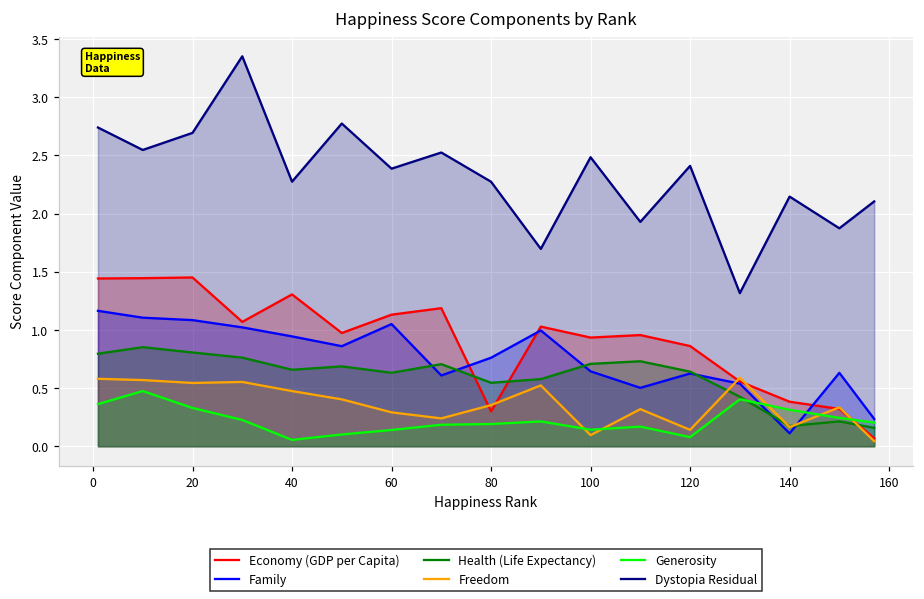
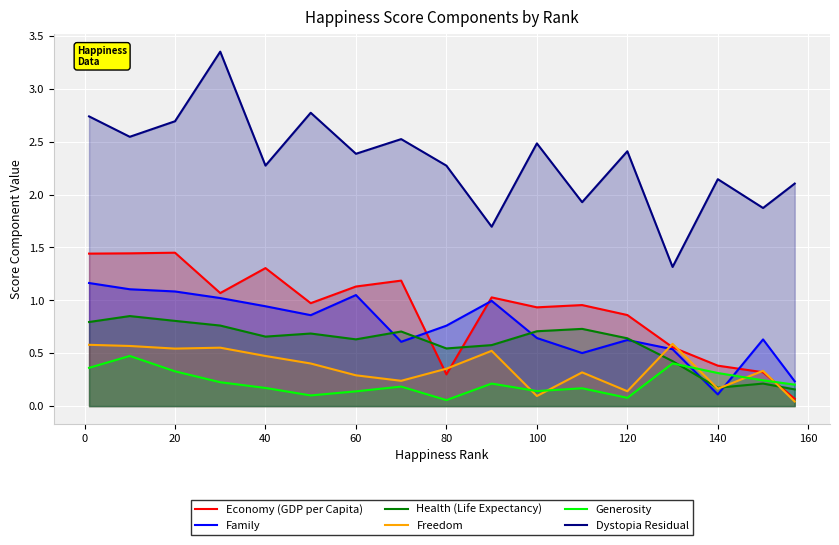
Generosity, 40: 0.05 -> 0.17
Generosity, 80: 0.19 -> 0.06
